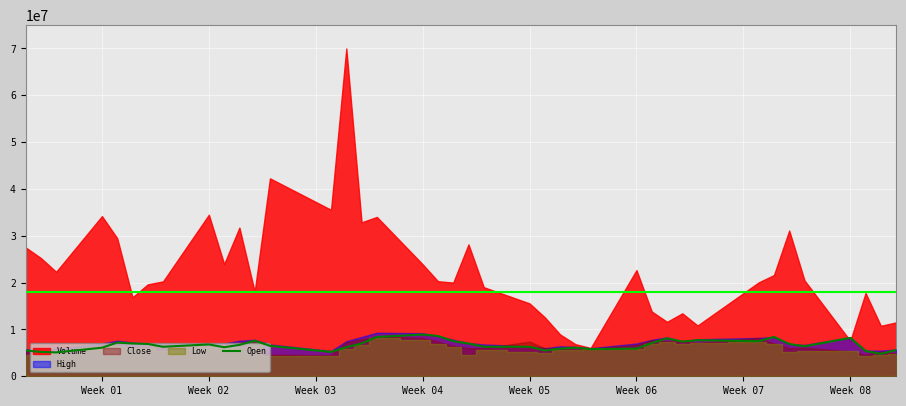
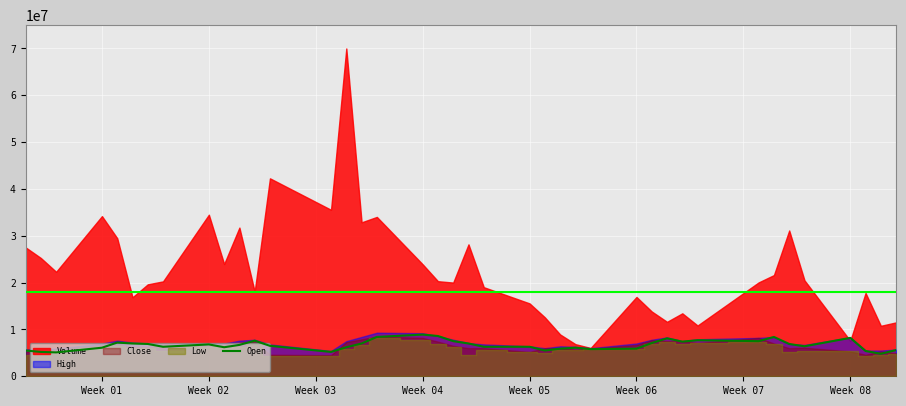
Close, Week 05: 7000000 -> 5000000
Volume, Week 06: 23000000 -> 17000000
